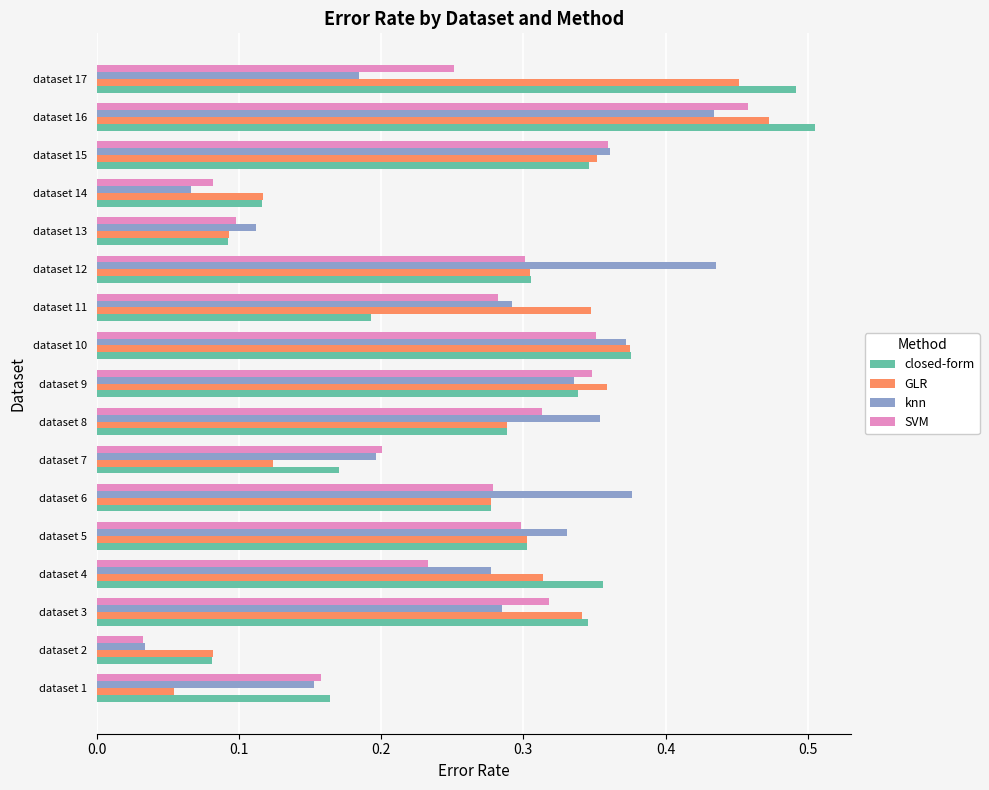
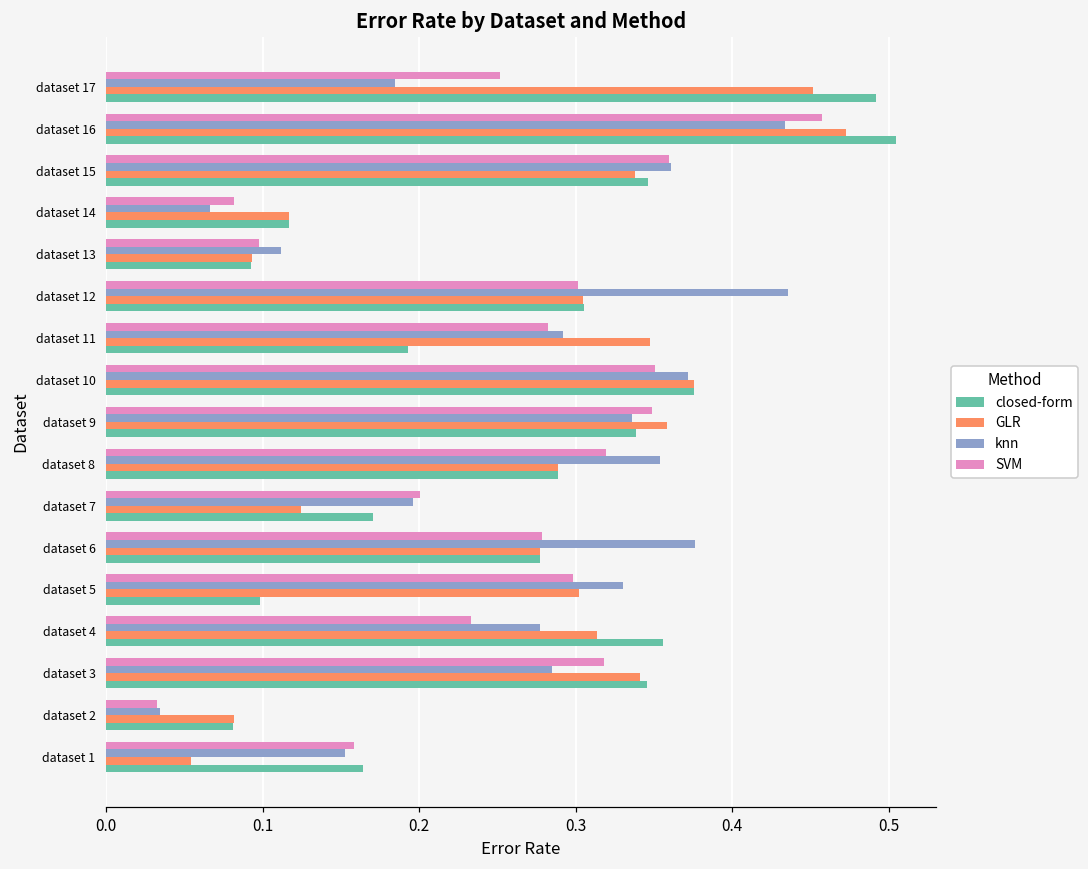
GLR, dataset 15: 0.352 -> 0.338
SVM, dataset 8: 0.313 -> 0.319
closed-form, dataset 5: 0.303 -> 0.098
